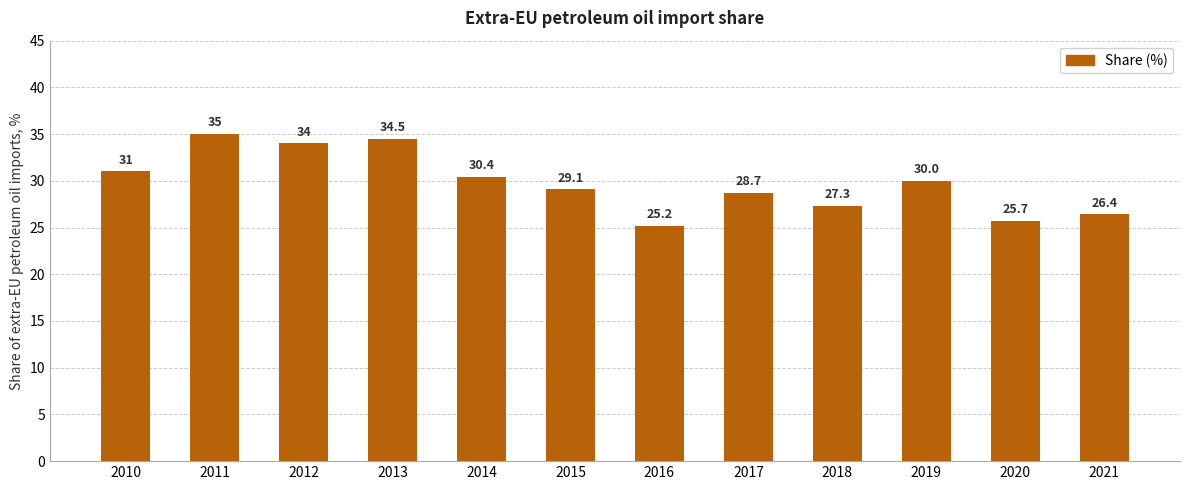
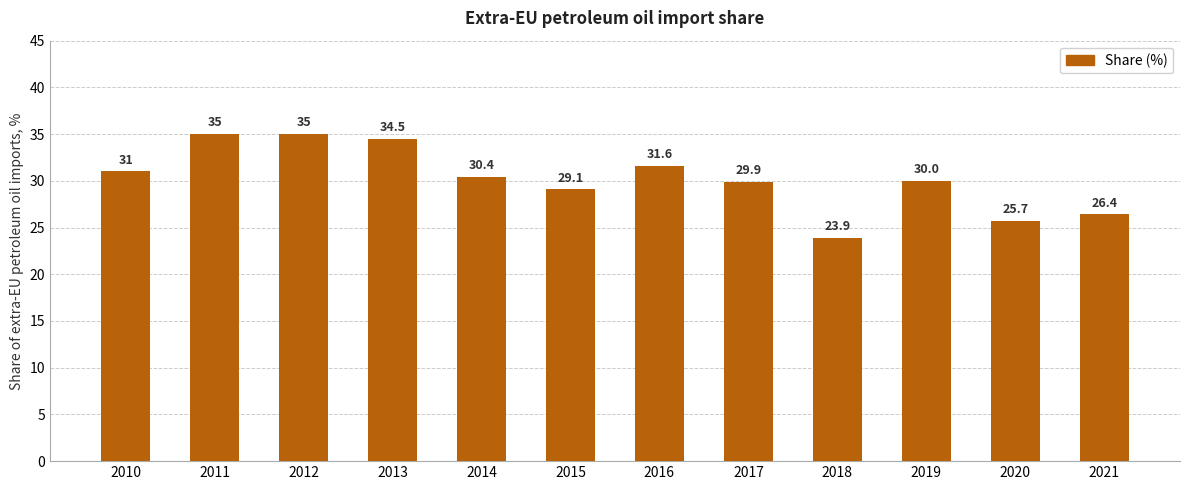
2012: 34 -> 35
2016: 25.2 -> 31.6
2017: 28.7 -> 29.9
2018: 27.3 -> 23.9
